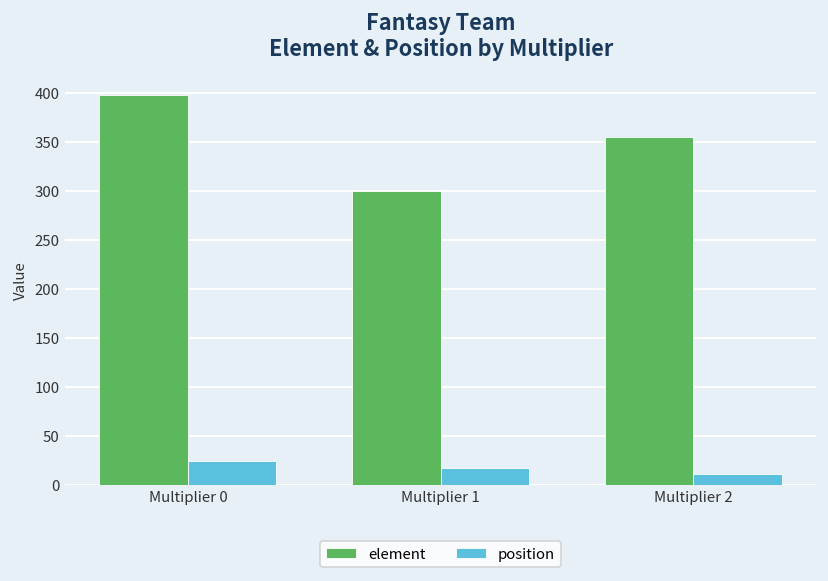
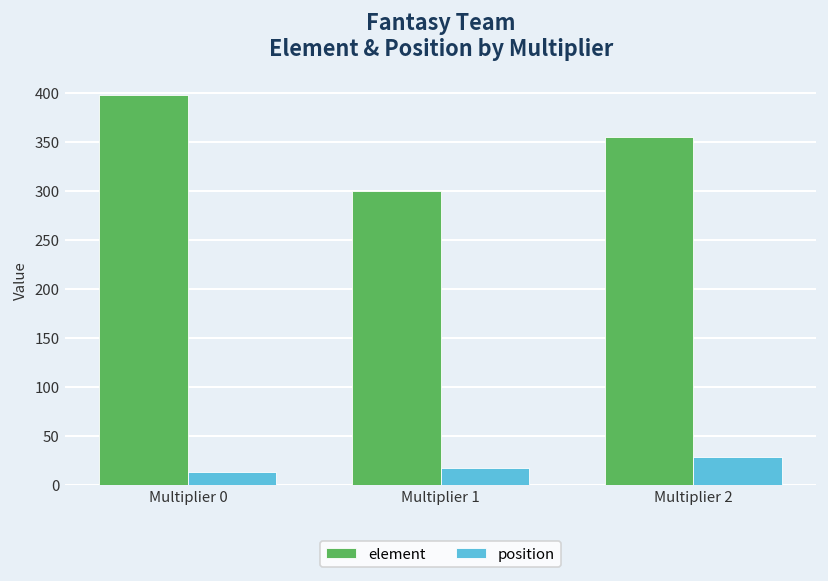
position, Multiplier 0: 20 -> 10
position, Multiplier 2: 10 -> 30
